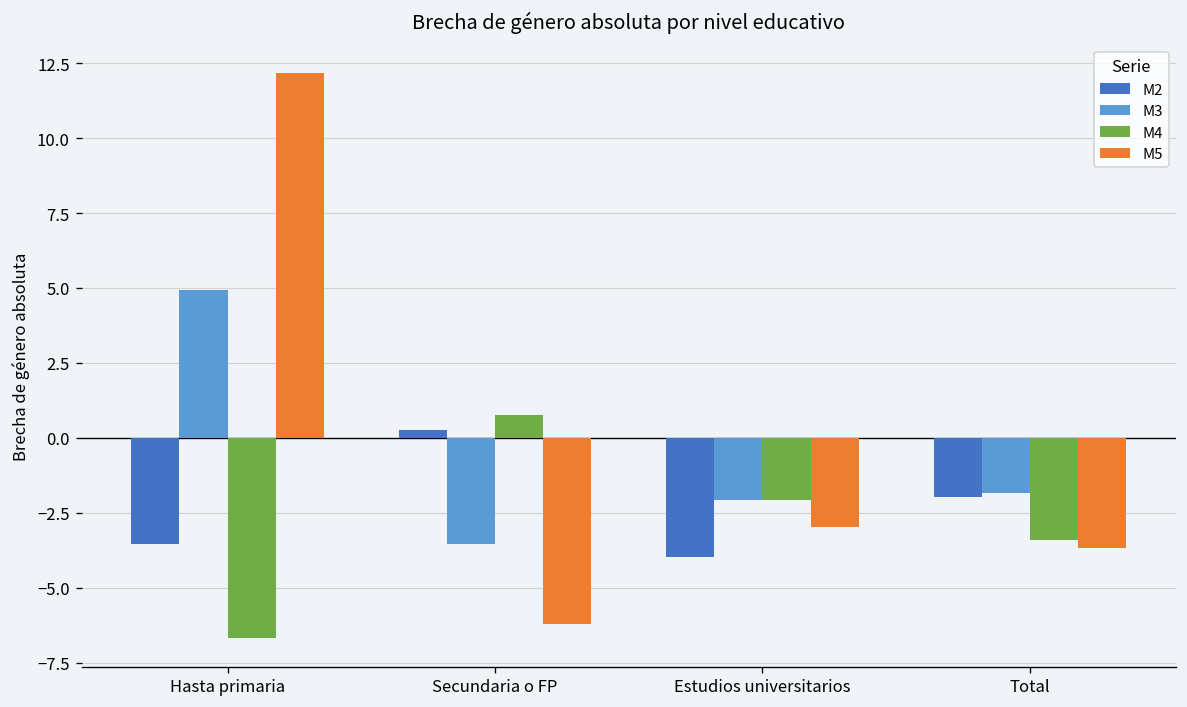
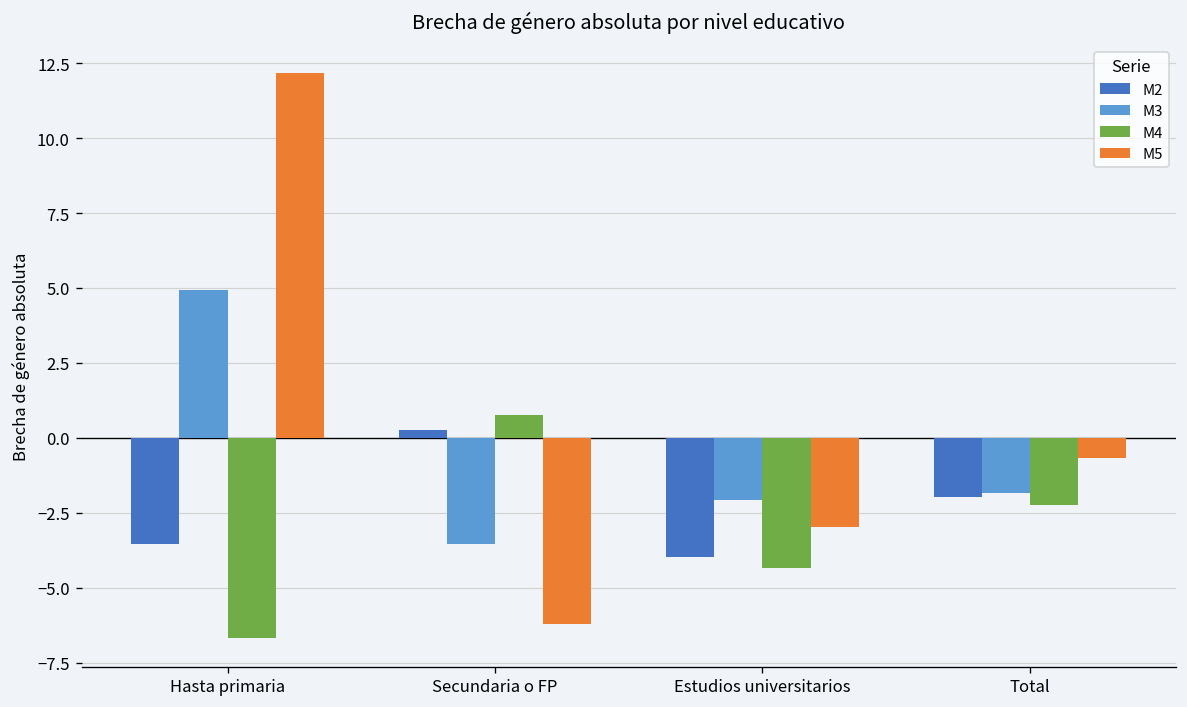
M4, Estudios universitarios: -2.1 -> -4.3
M4, Total: -3.4 -> -2.2
M5, Total: -3.7 -> -0.7
